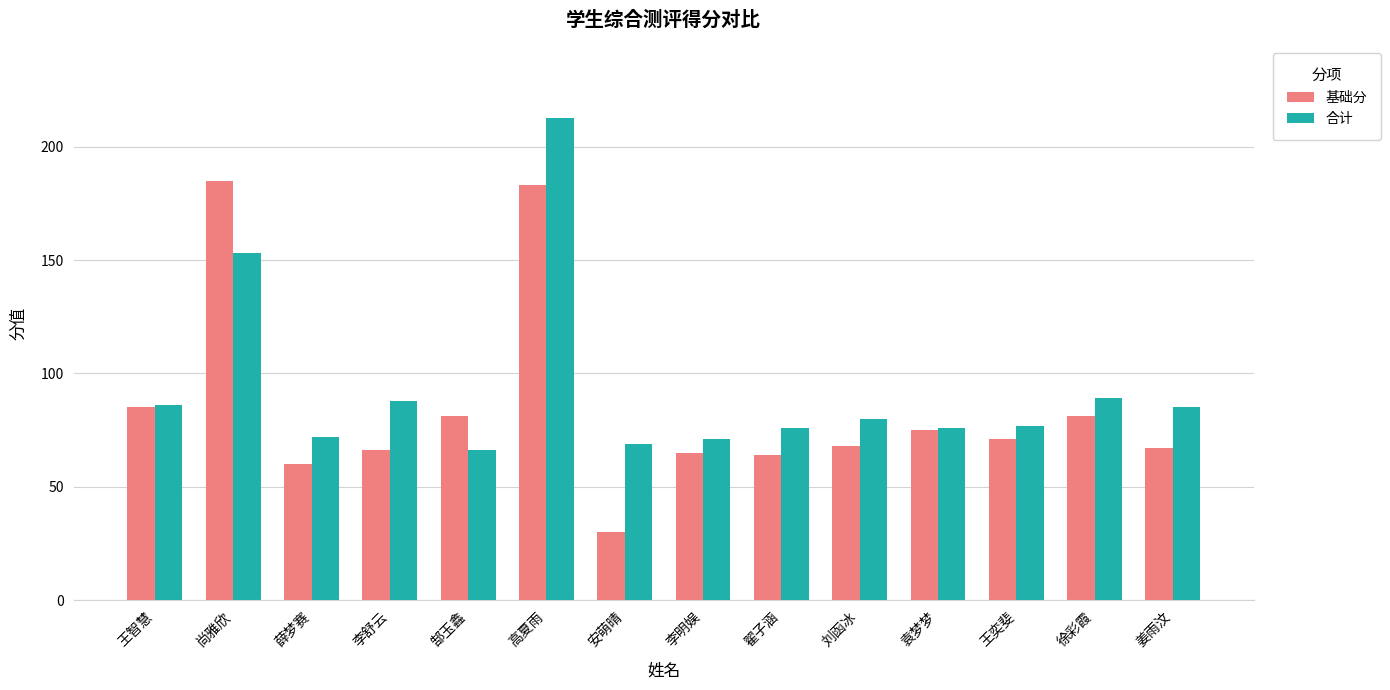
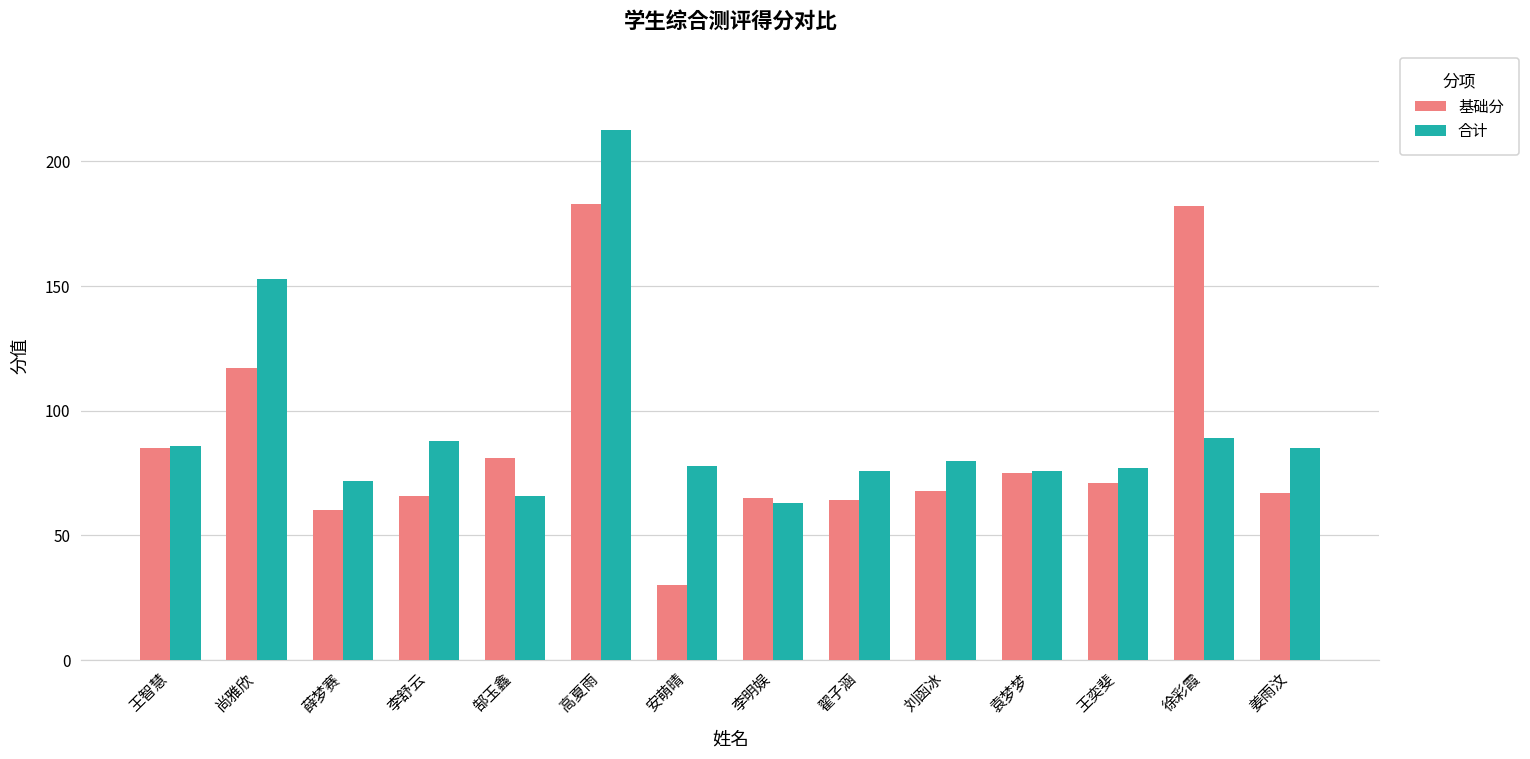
基础分, 尚雅欣: 185 -> 117
合计, 安萌晴: 69 -> 78
合计, 李明娱: 71 -> 63
基础分, 徐彩霞: 81 -> 182
